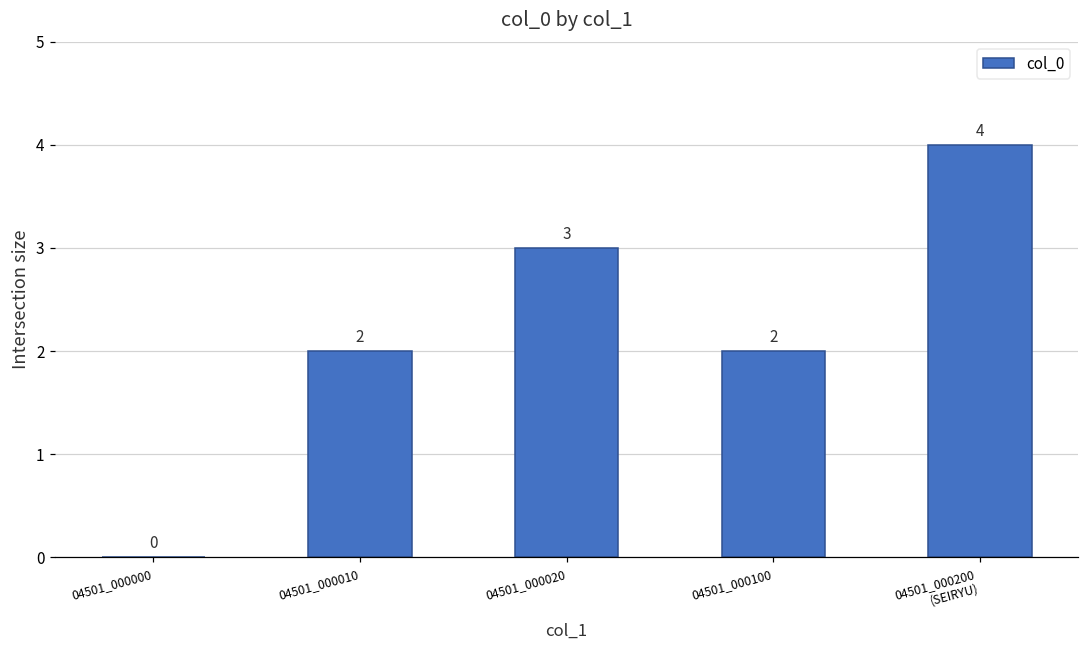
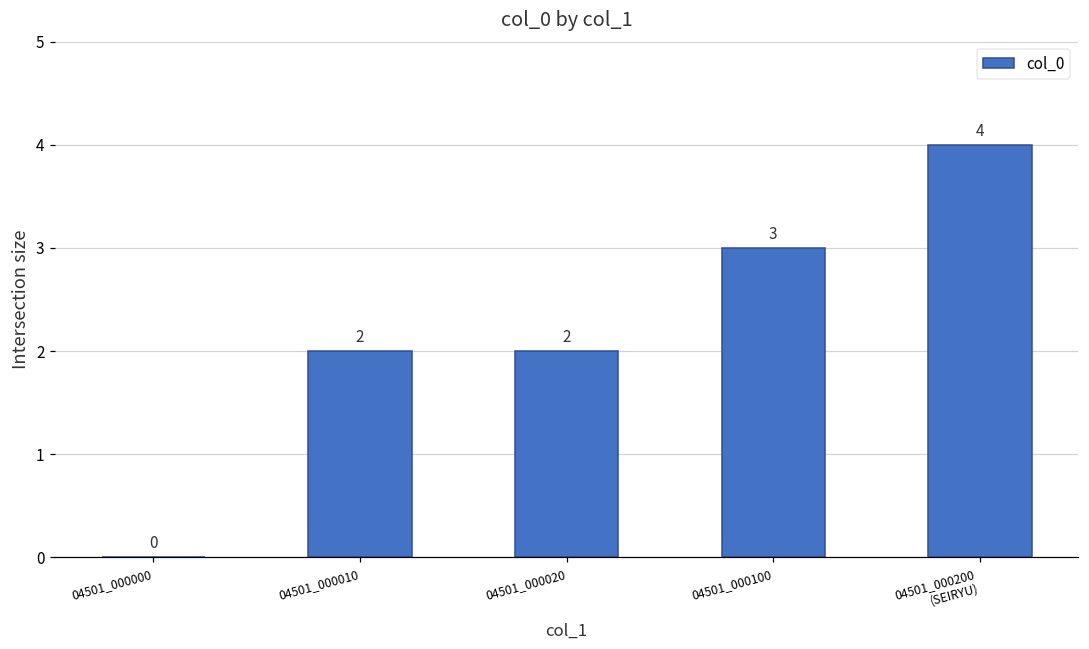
04501_000020: 3 -> 2
04501_000100: 2 -> 3
